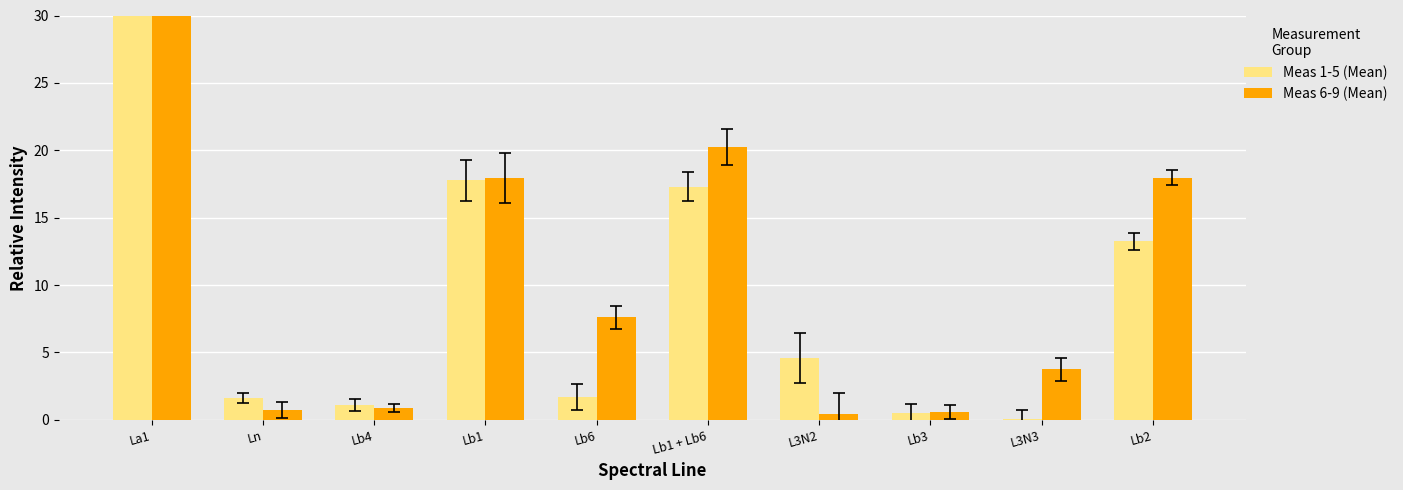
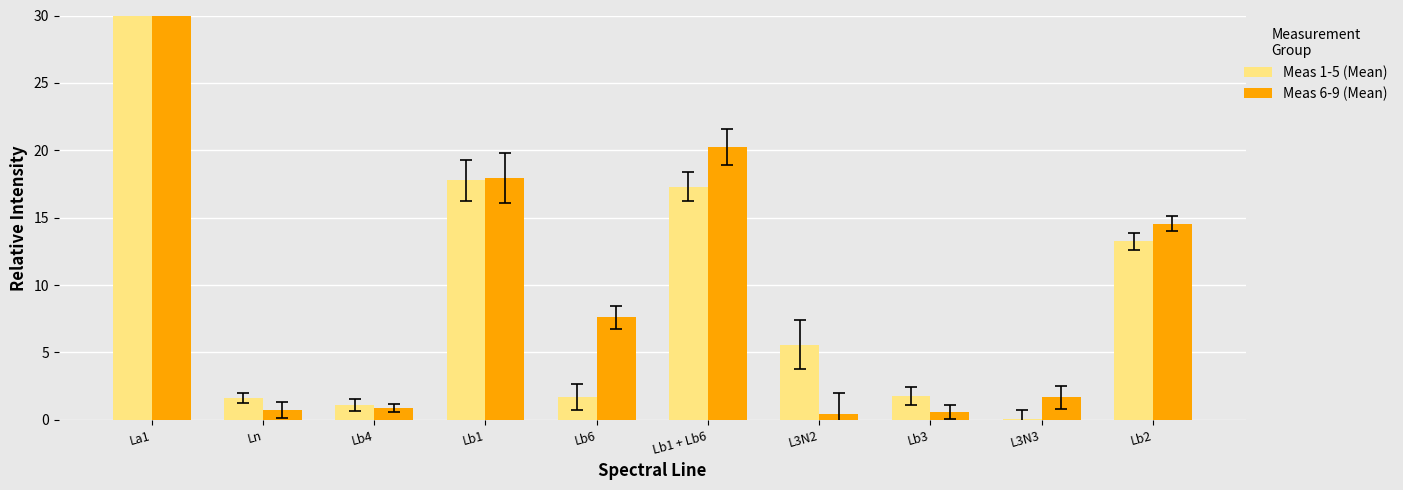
Meas 1-5 (Mean), L3N2: 4.6 -> 5.6
Meas 1-5 (Mean), Lb3: 0.5 -> 1.8
Meas 6-9 (Mean), L3N3: 3.7 -> 1.7
Meas 6-9 (Mean), Lb2: 18.0 -> 14.6
